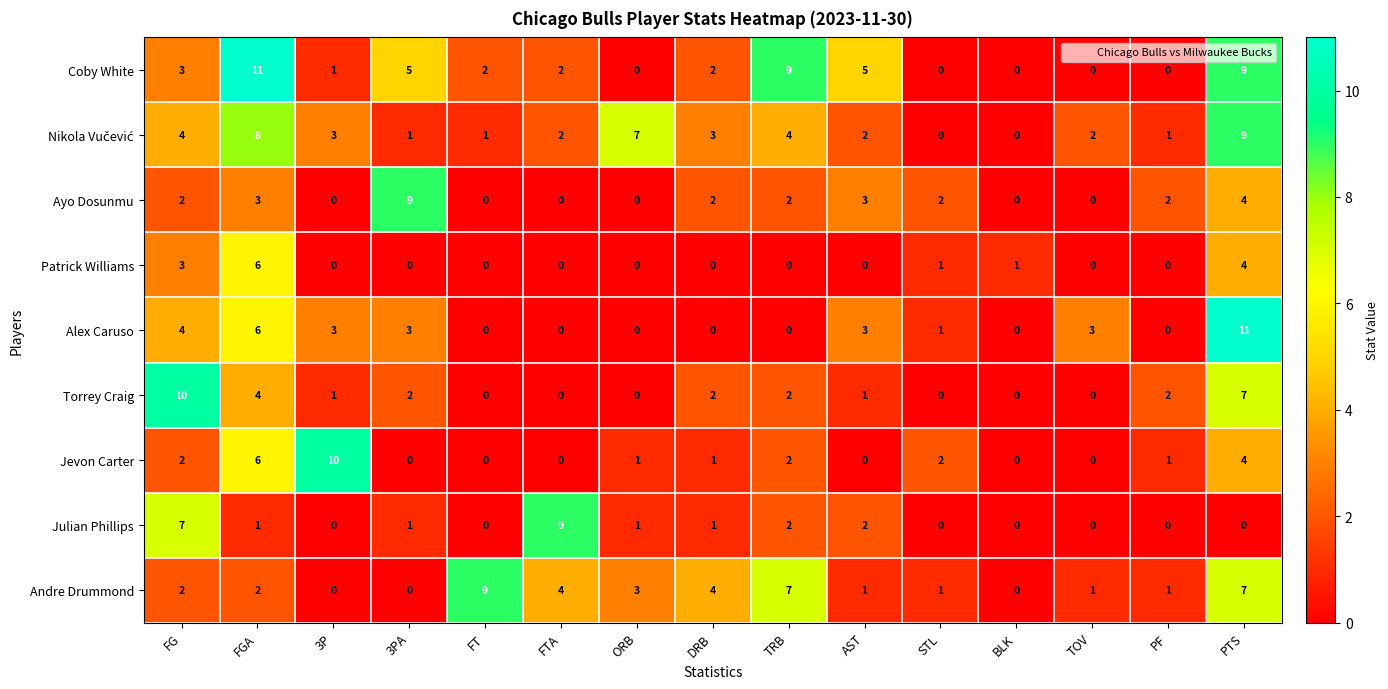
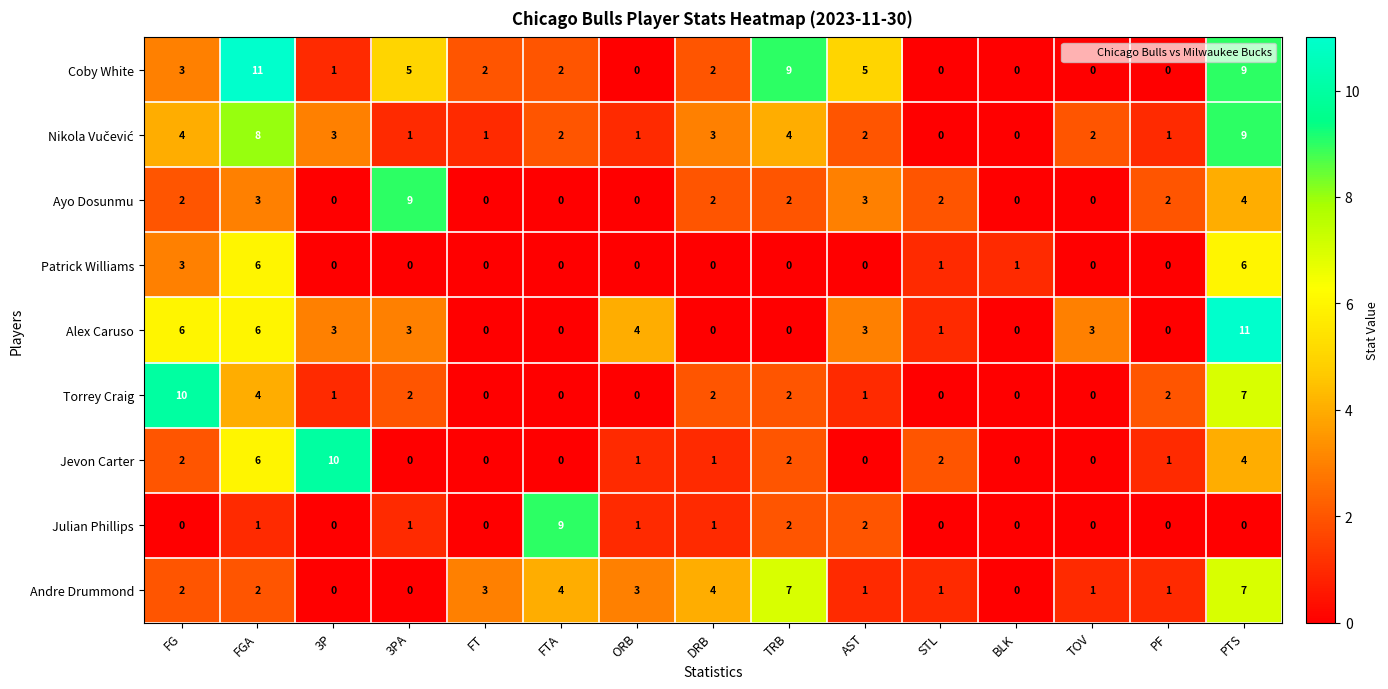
Nikola Vučević, ORB: 7 -> 1
Patrick Williams, PTS: 4 -> 6
Alex Caruso, FG: 4 -> 6
Alex Caruso, ORB: 0 -> 4
Julian Phillips, FG: 7 -> 0
Andre Drummond, FT: 9 -> 3
